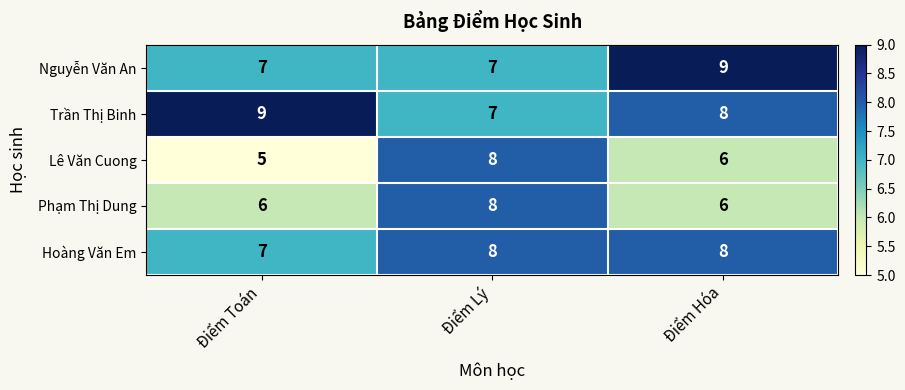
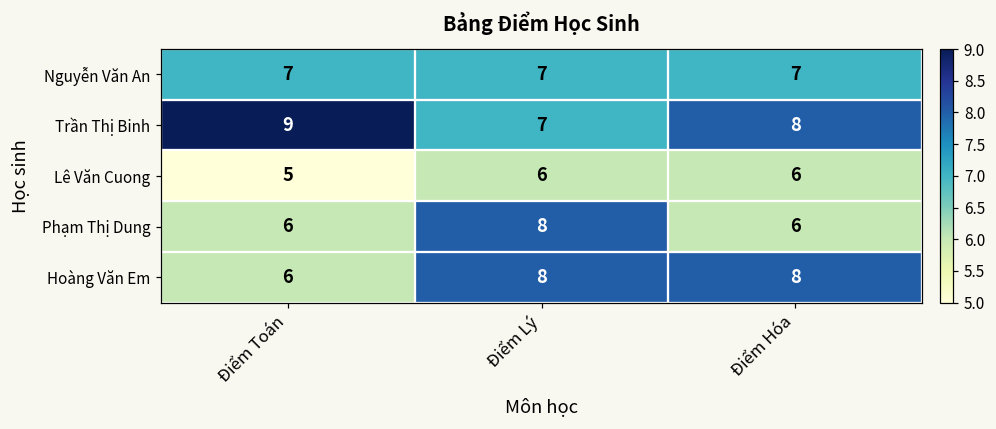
Nguyễn Văn An, Điểm Hóa: 9 -> 7
Lê Văn Cuong, Điểm Lý: 8 -> 6
Hoàng Văn Em, Điểm Toán: 7 -> 6
